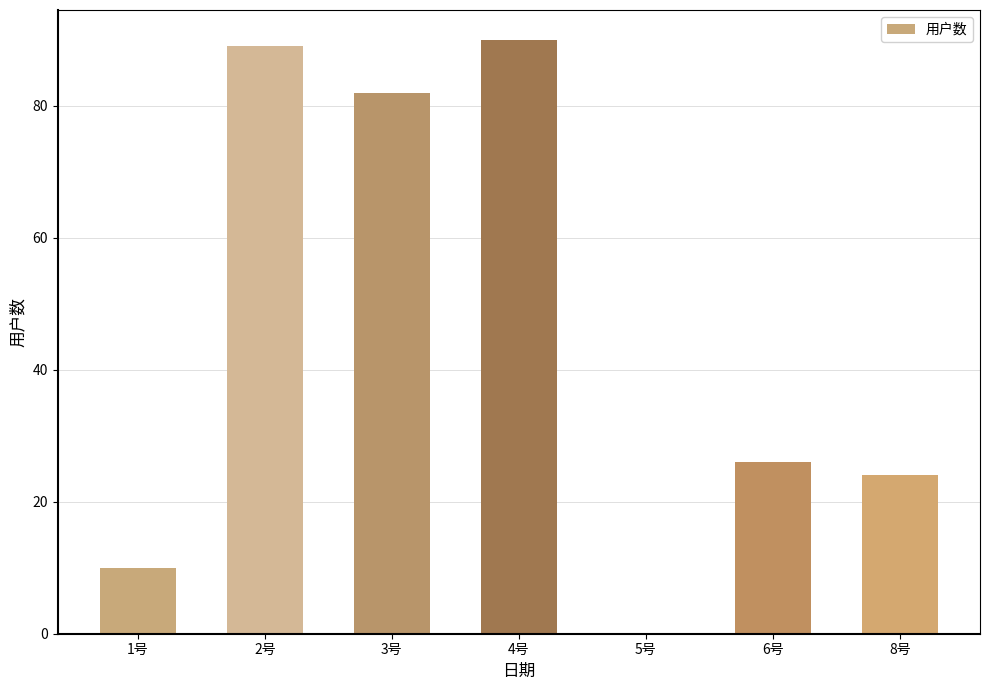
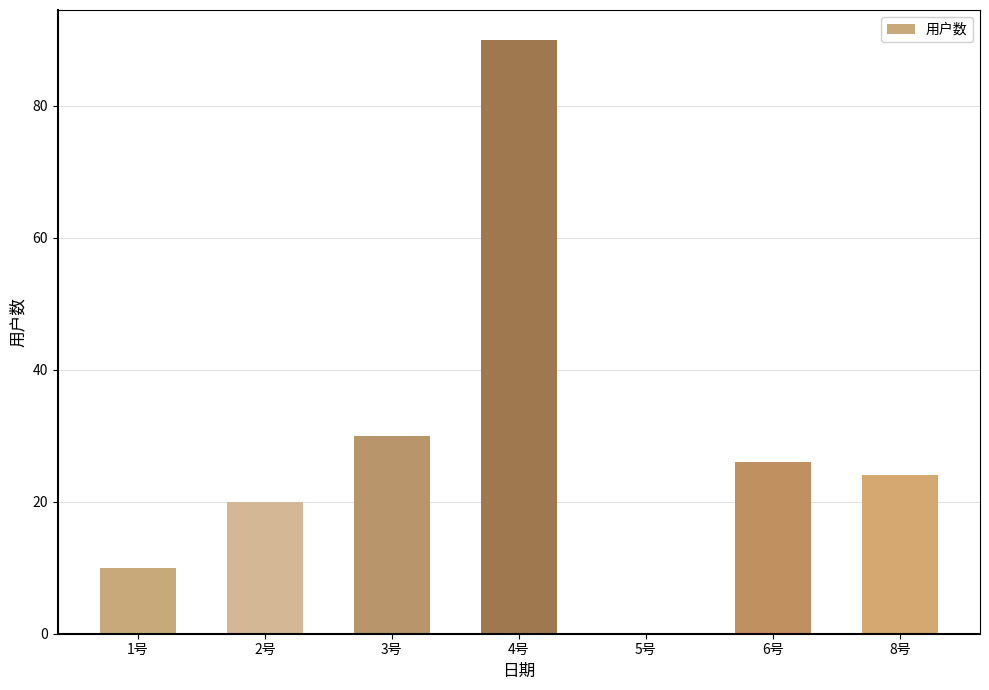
2号: 89 -> 20
3号: 82 -> 30
